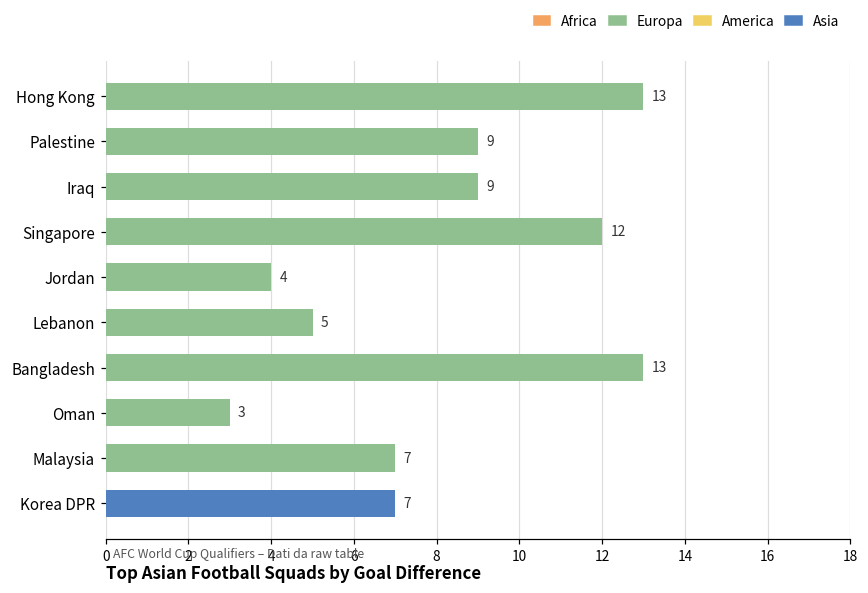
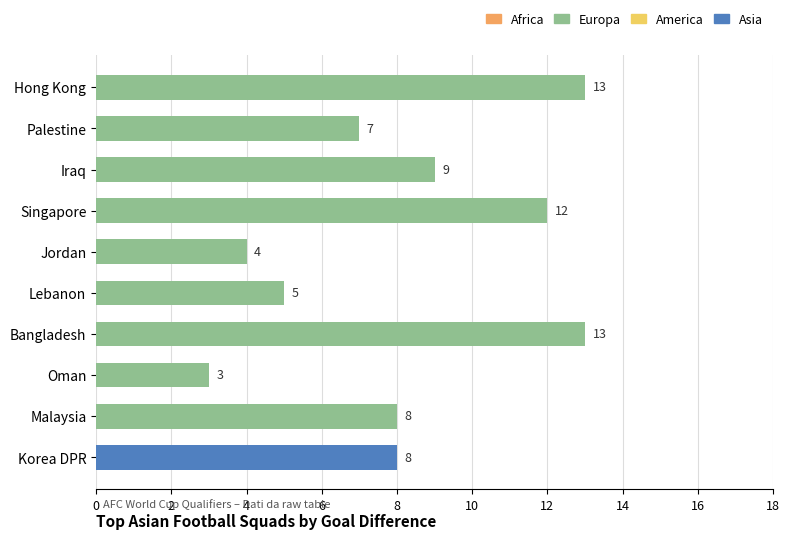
Palestine: 9 -> 7
Malaysia: 7 -> 8
Korea DPR: 7 -> 8
